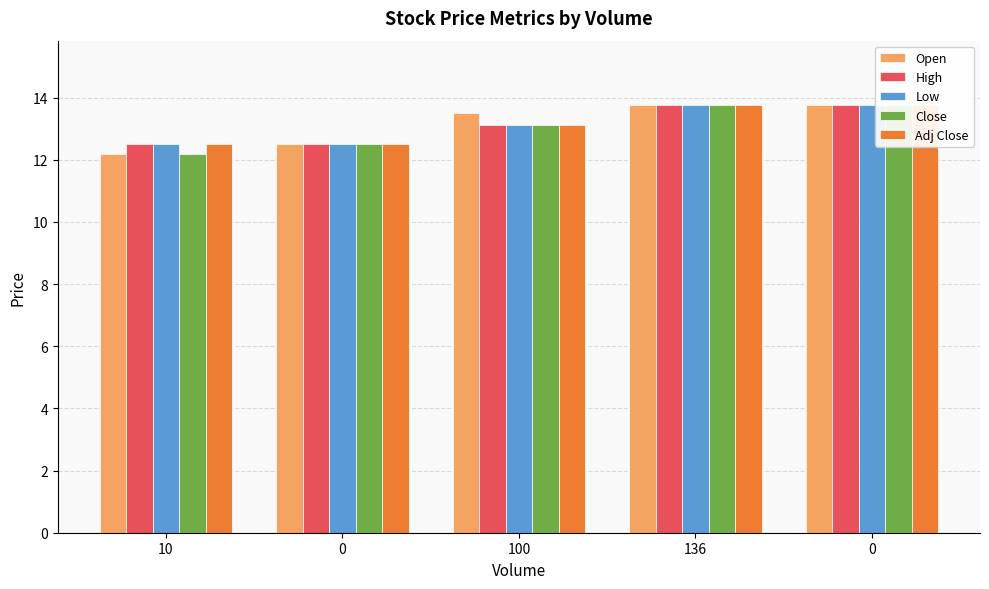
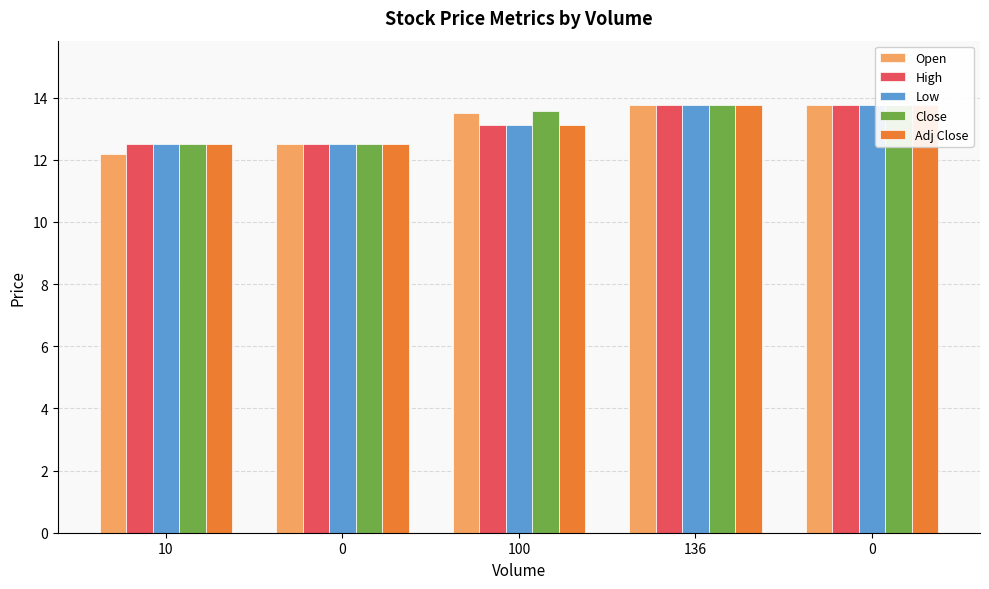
Close, 10: 12.2 -> 12.5
Close, 100: 13.1 -> 13.6
